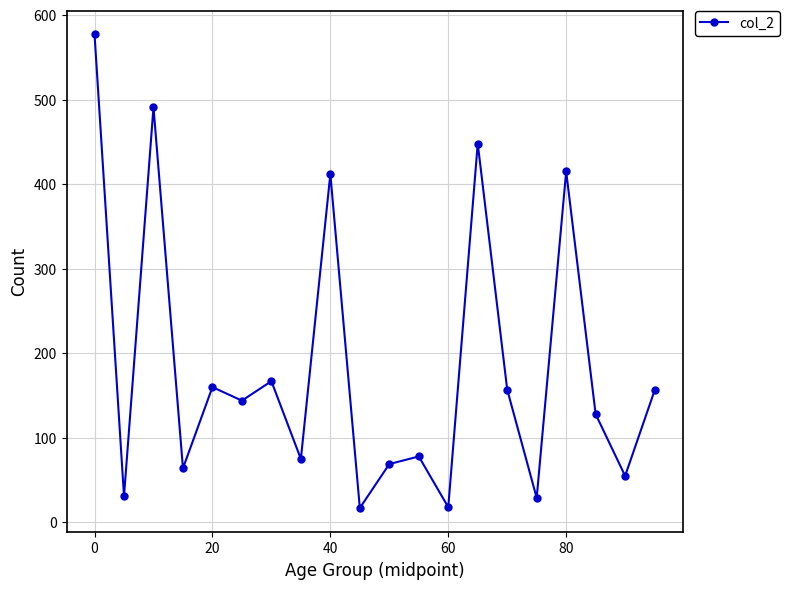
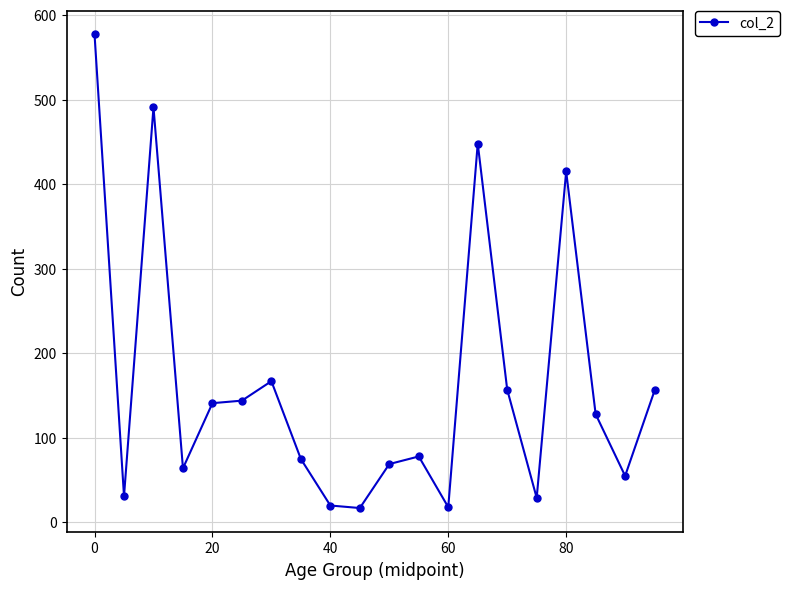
20: 160 -> 140
40: 410 -> 20
